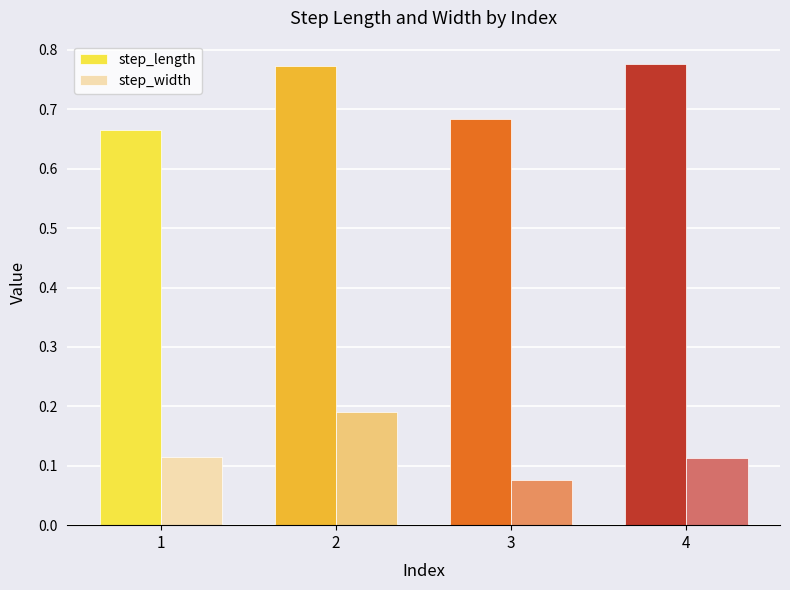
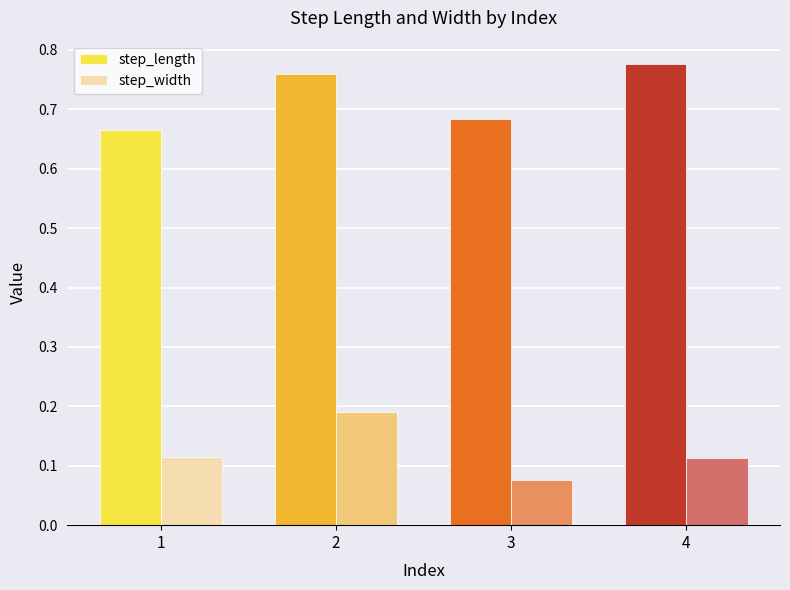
step_length, 2: 0.77 -> 0.76
